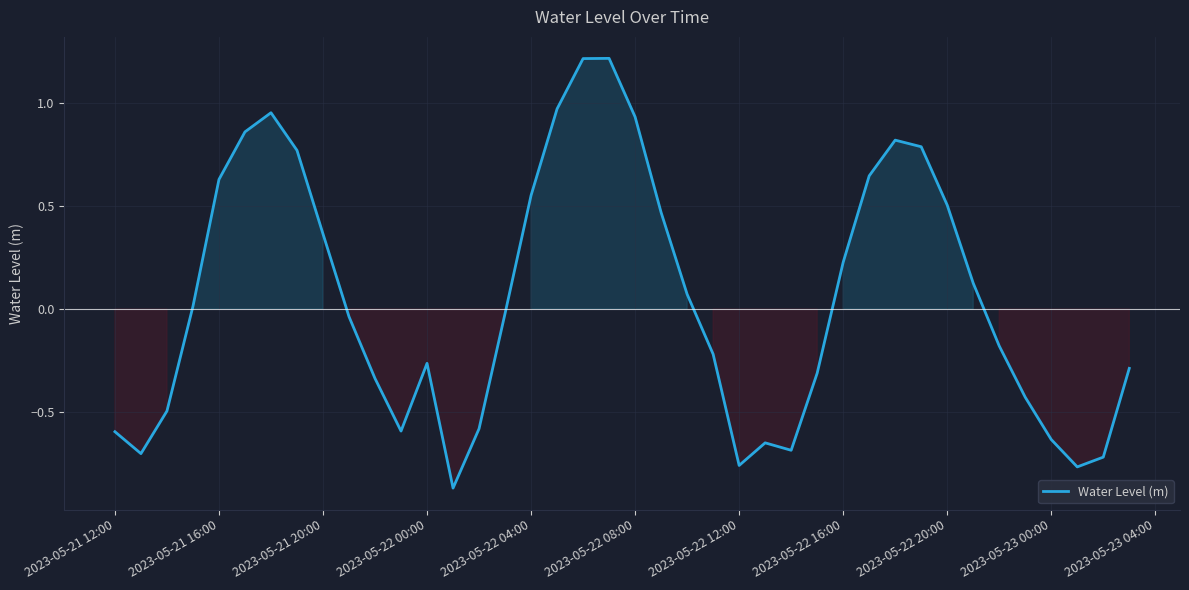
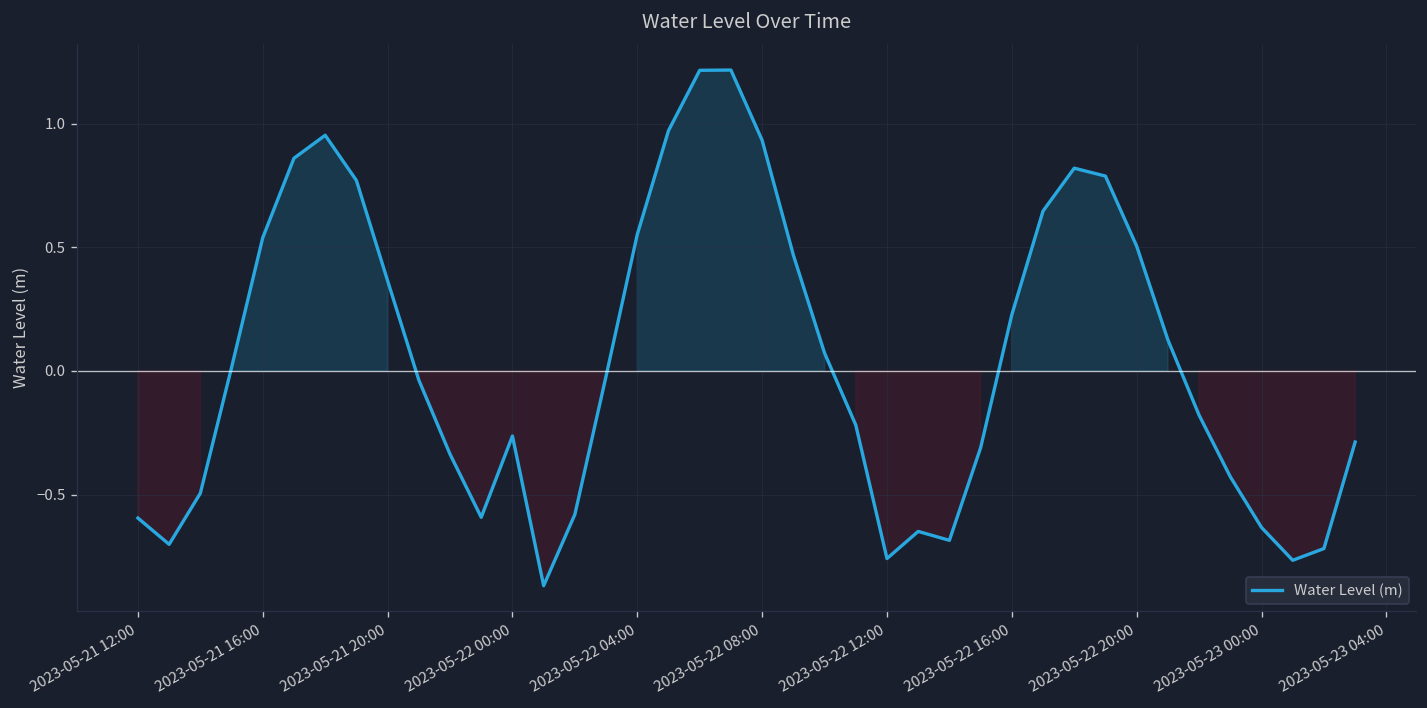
2023-05-21 16:00: 0.63 -> 0.54
